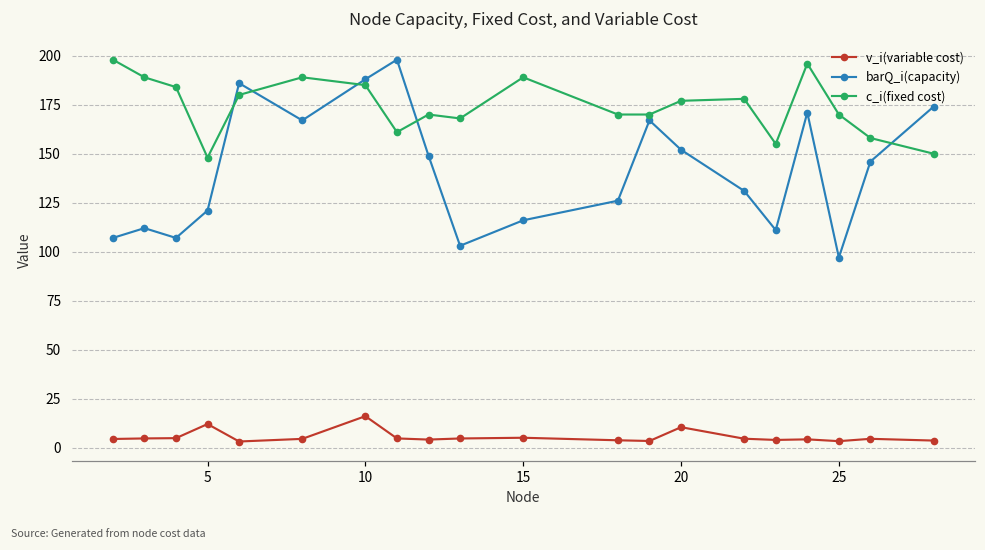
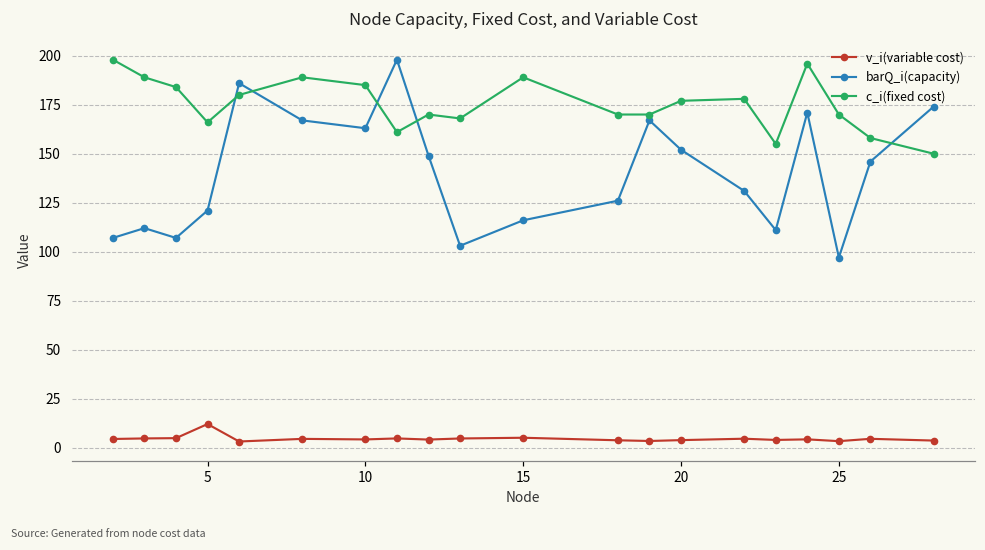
c_i(fixed cost), 5: 148 -> 166
v_i(variable cost), 10: 16 -> 4
barQ_i(capacity), 10: 188 -> 163
v_i(variable cost), 20: 10 -> 4
